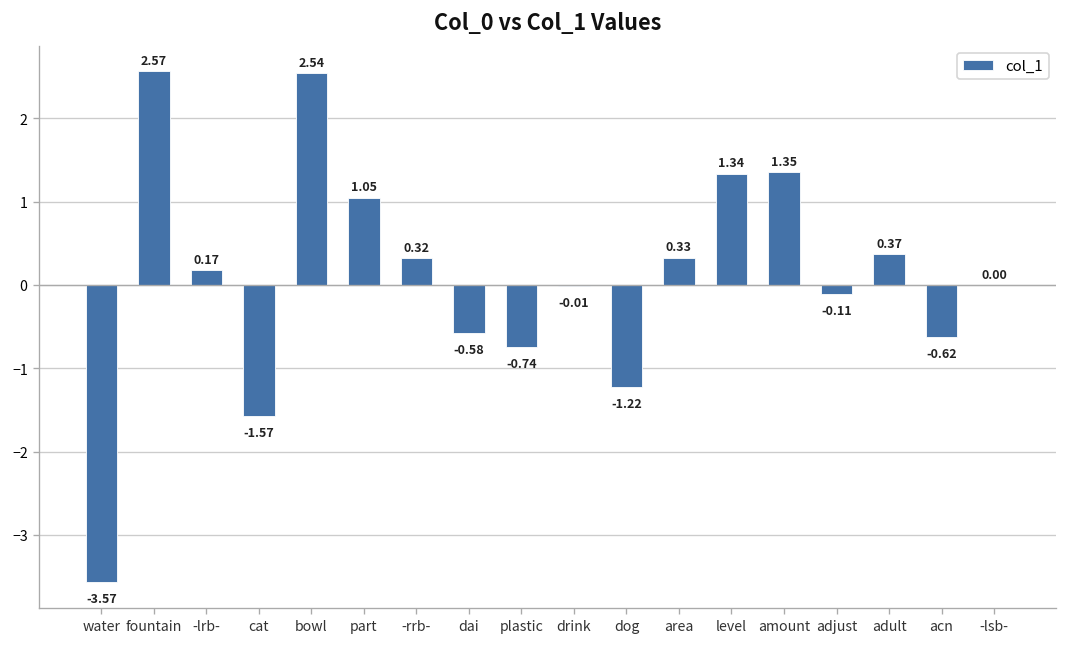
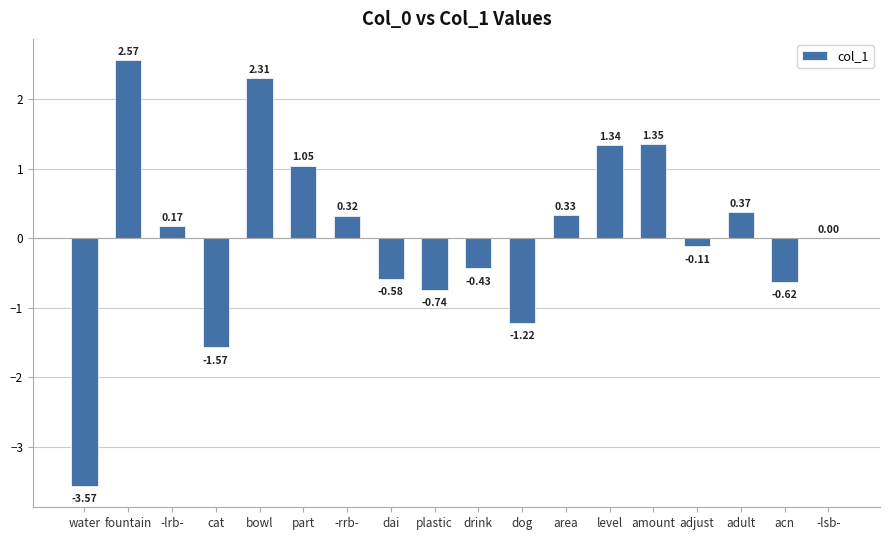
bowl: 2.54 -> 2.31
drink: -0.01 -> -0.43
